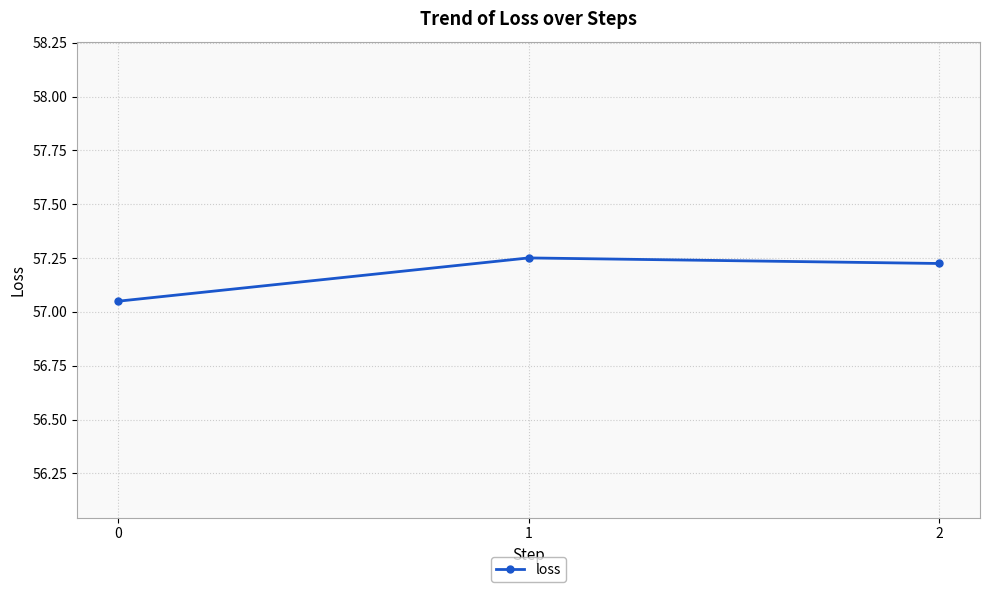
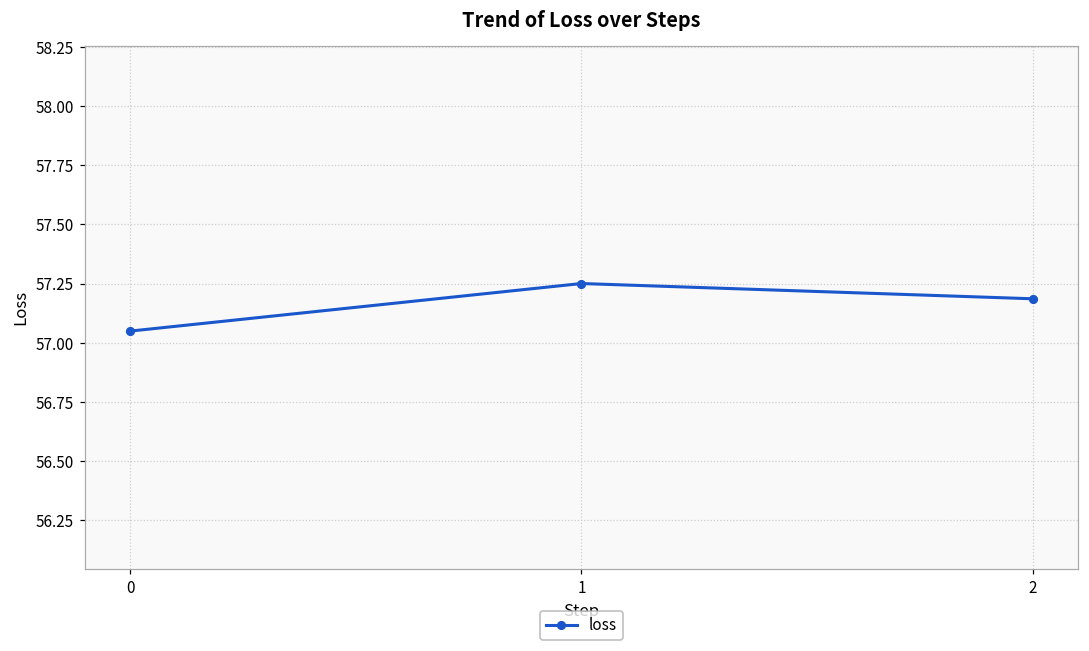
2: 57.22 -> 57.19
